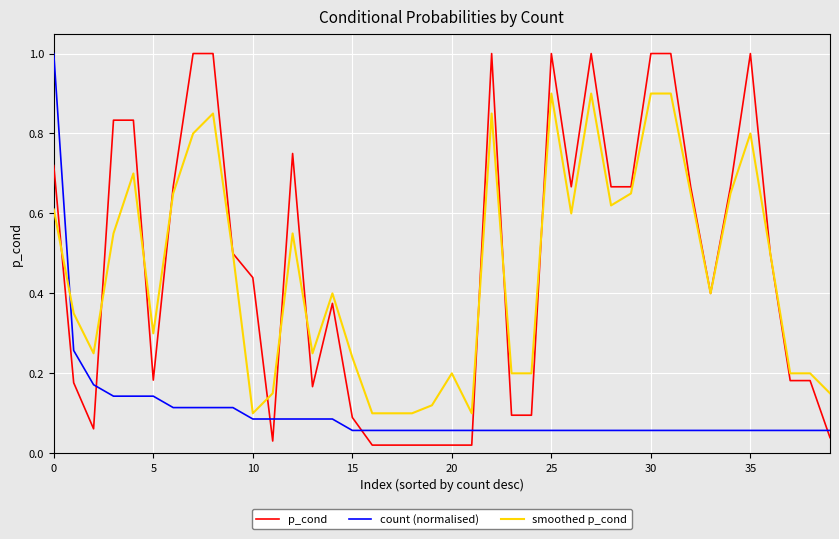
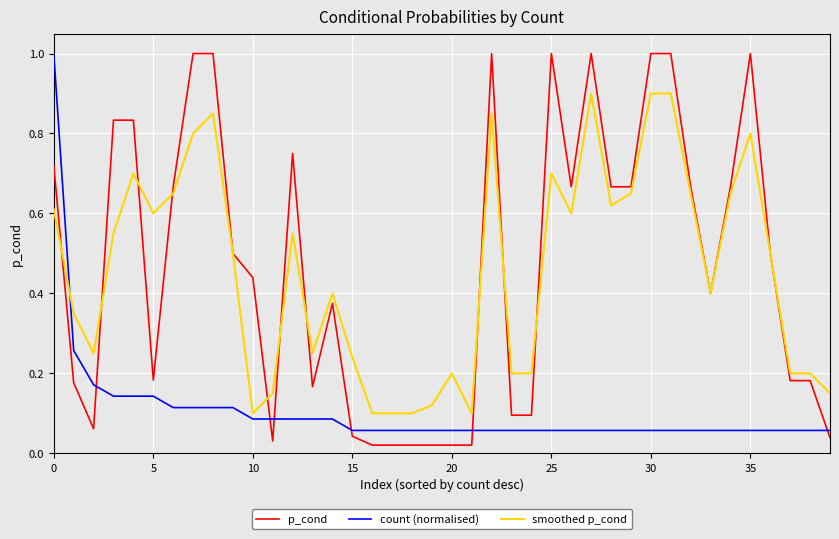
smoothed p_cond, 5: 0.3 -> 0.6
p_cond, 15: 0.09 -> 0.04
smoothed p_cond, 25: 0.9 -> 0.7
